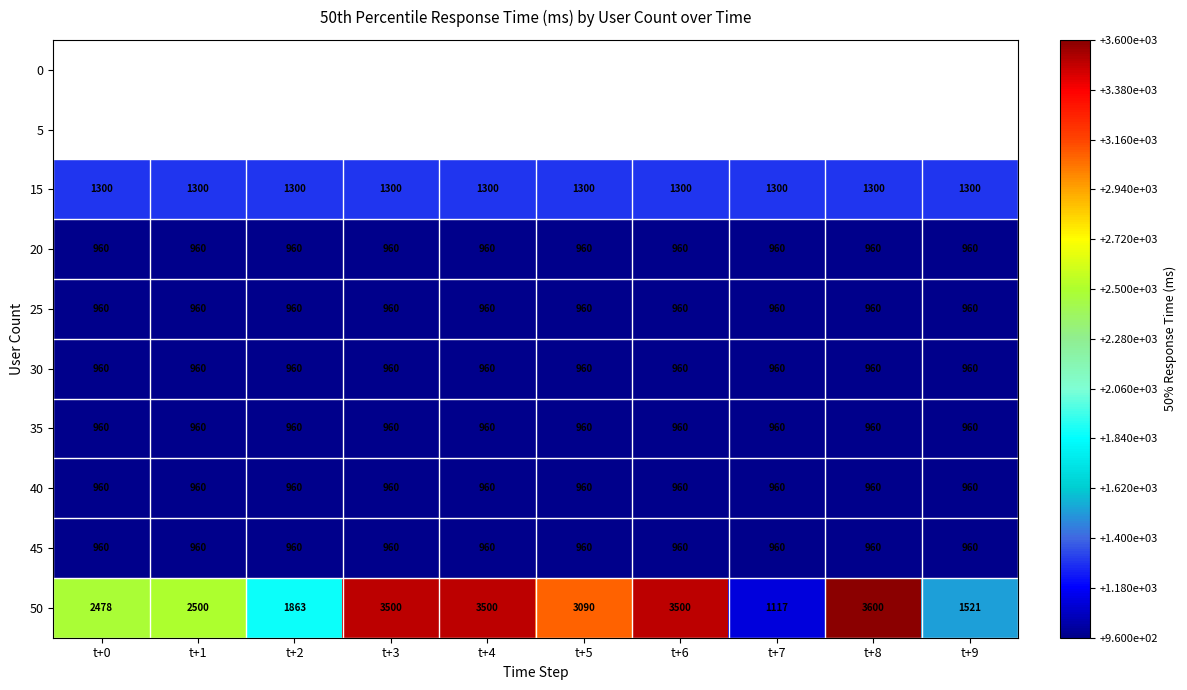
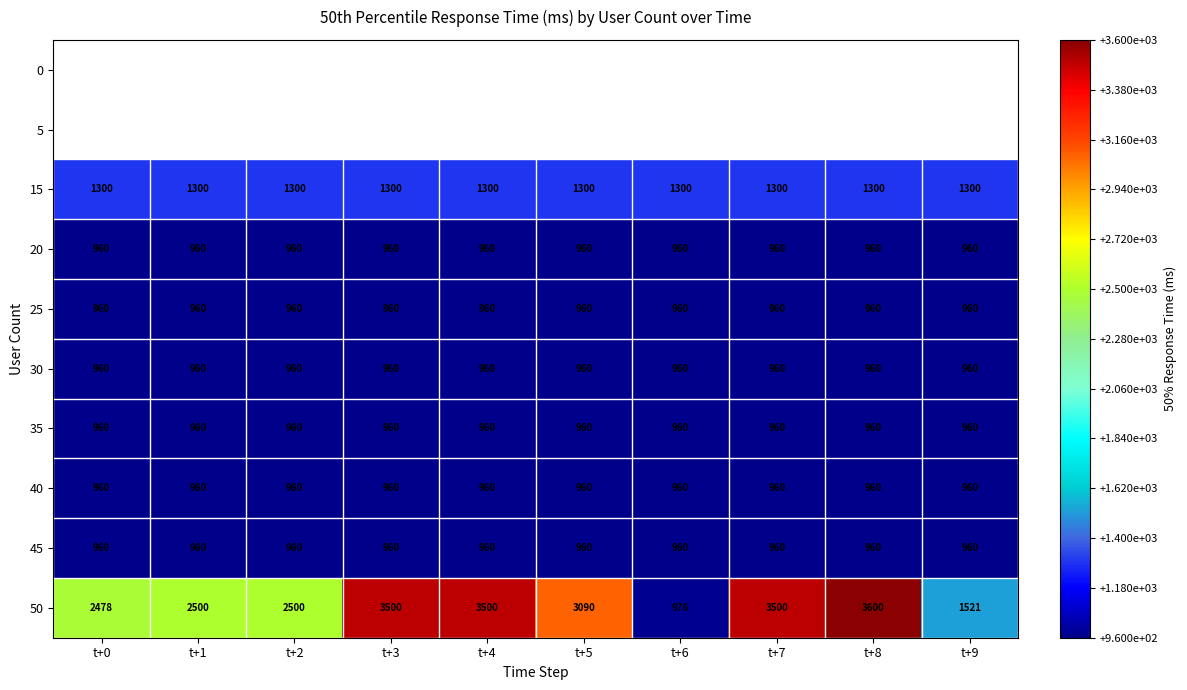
50, t+2: 1863 -> 2500
50, t+6: 3500 -> 976
50, t+7: 1117 -> 3500
